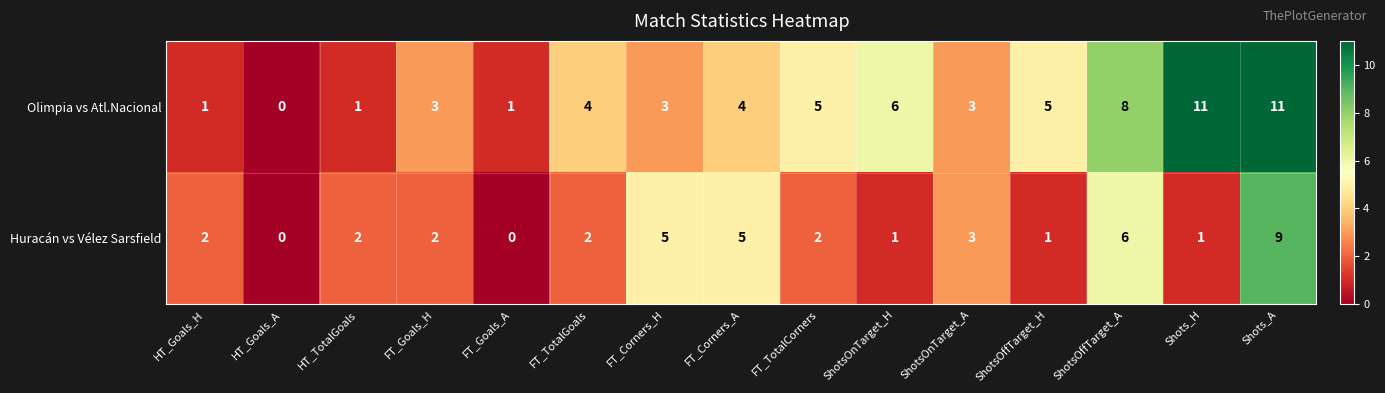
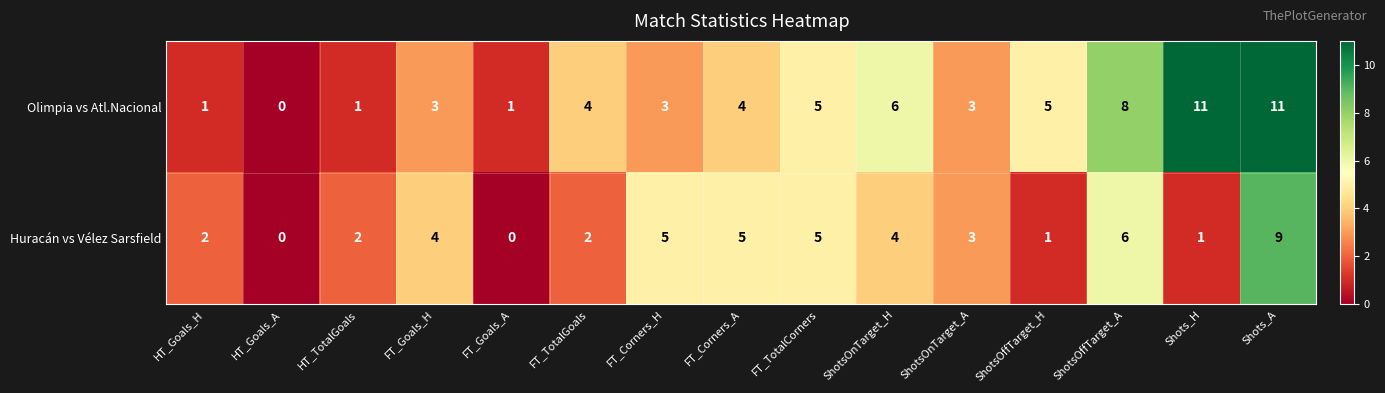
Huracán vs Vélez Sarsfield, FT_Goals_H: 2 -> 4
Huracán vs Vélez Sarsfield, FT_TotalCorners: 2 -> 5
Huracán vs Vélez Sarsfield, ShotsOnTarget_H: 1 -> 4
